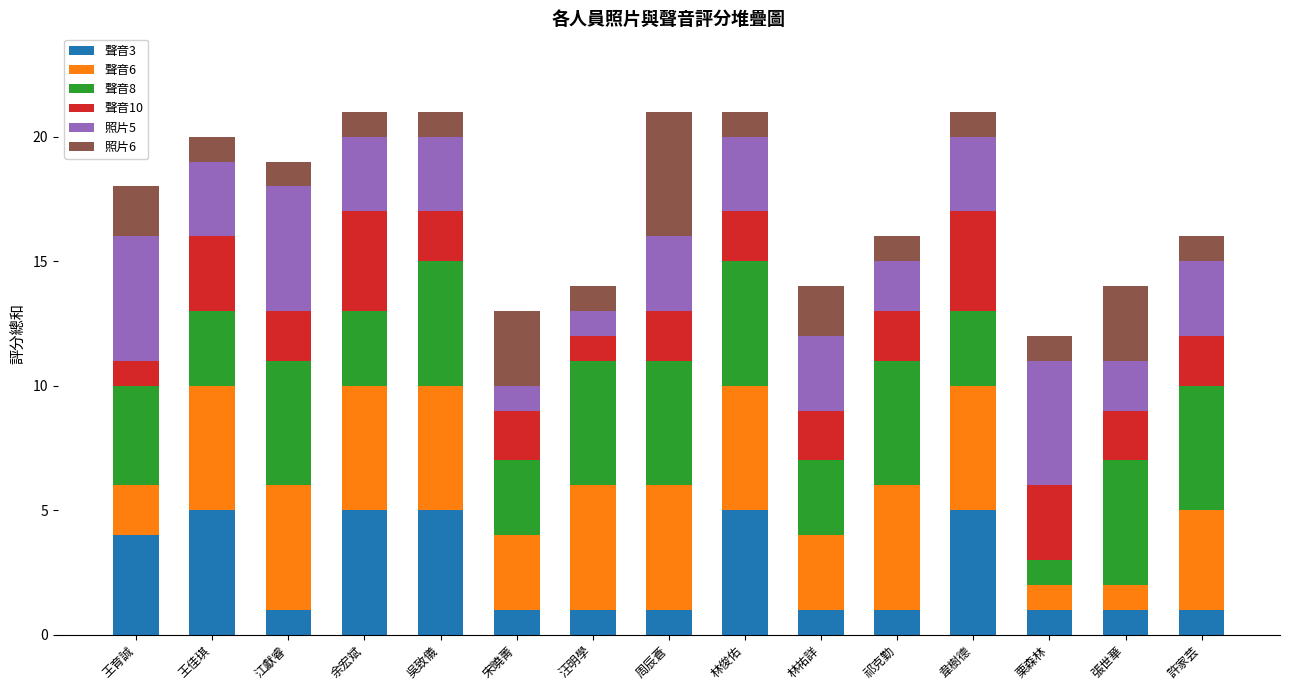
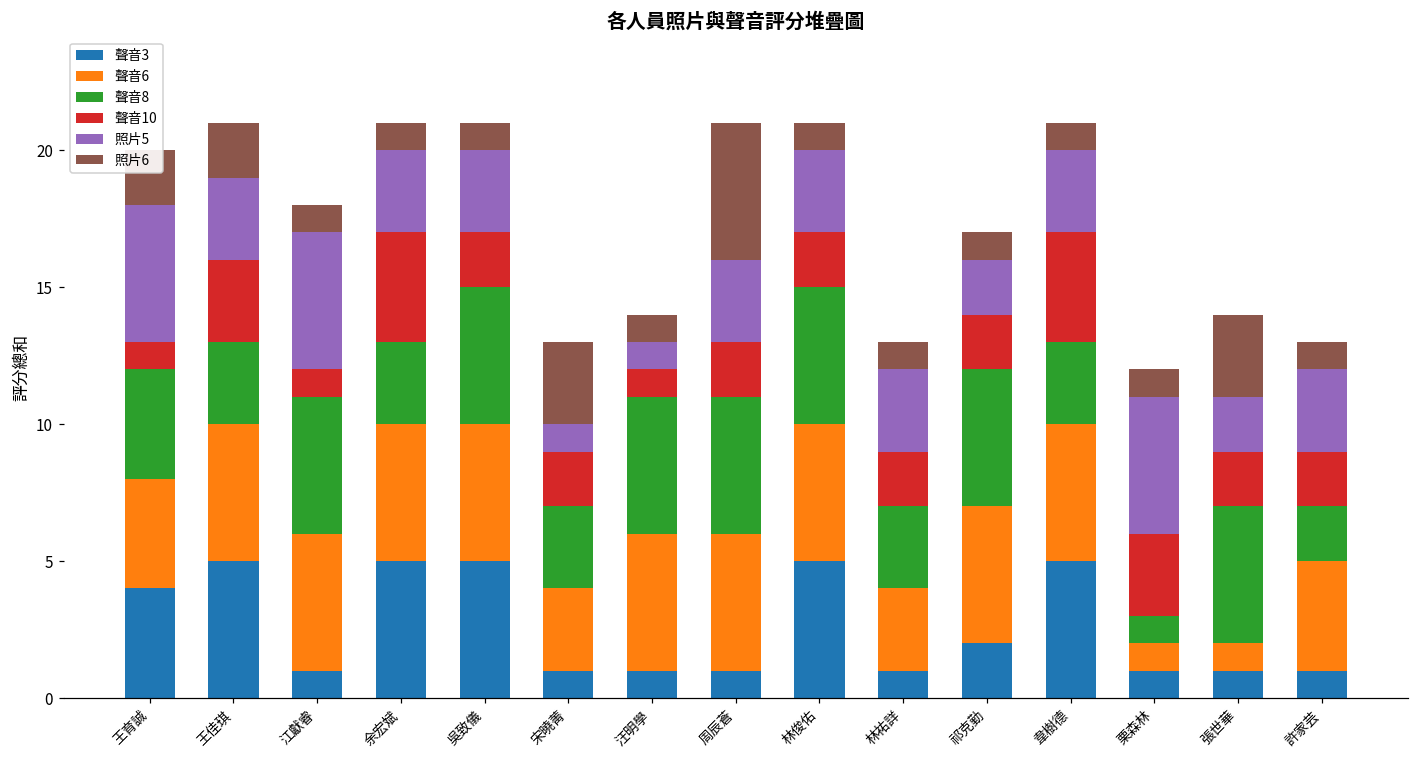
聲音6, 王育誠: 2 -> 4
照片6, 王佳琪: 1 -> 2
聲音10, 江獻睿: 2 -> 1
照片6, 林祐詳: 2 -> 1
聲音3, 祁克勤: 1 -> 2
聲音8, 許家芸: 5 -> 2
